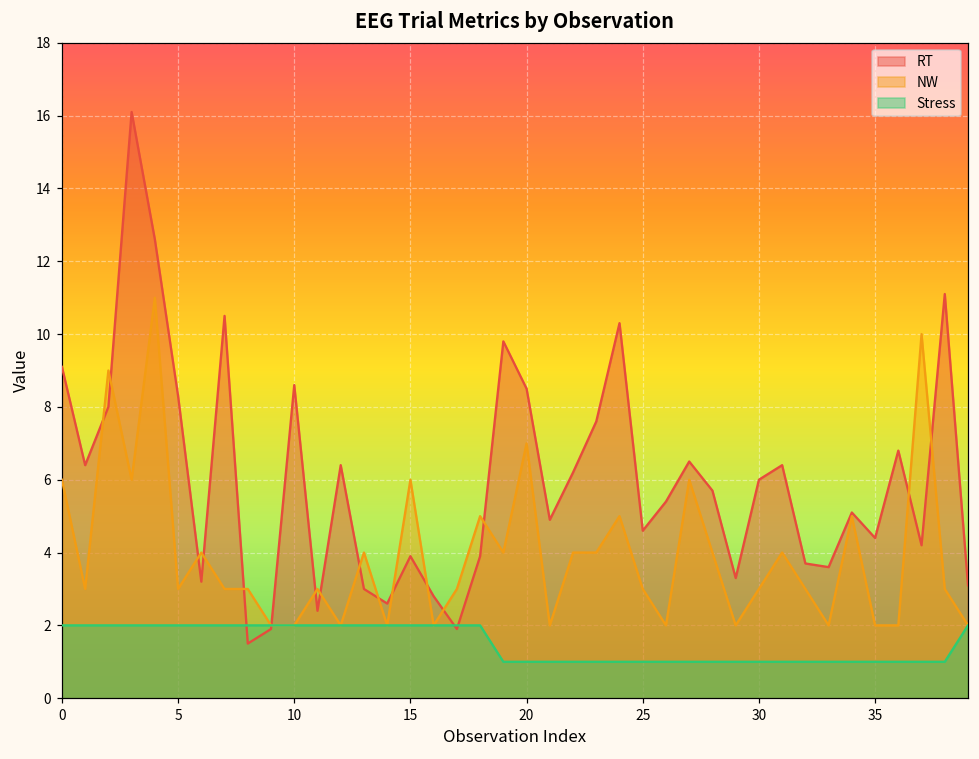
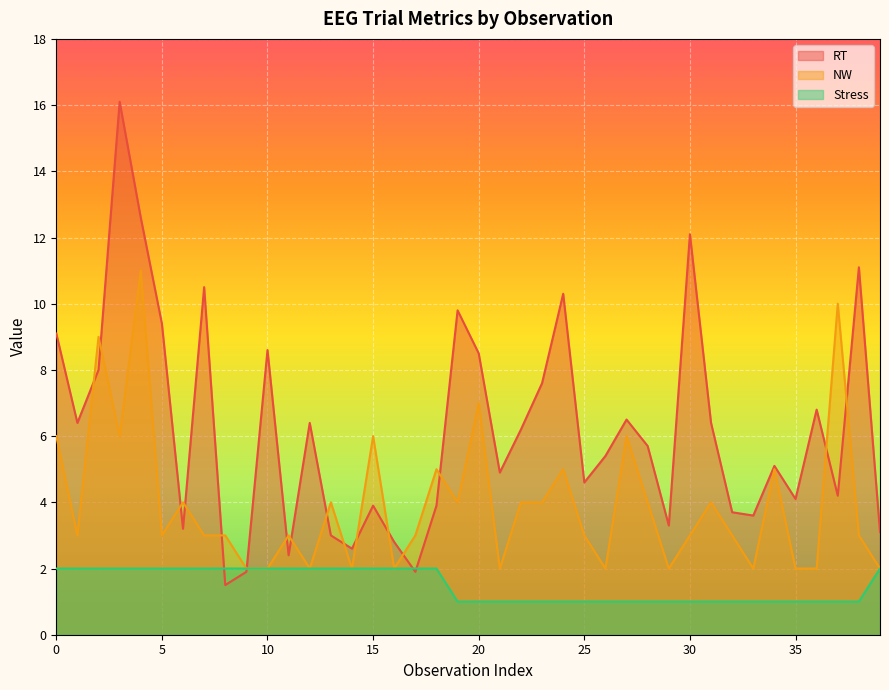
RT, 5: 8.3 -> 9.4
RT, 30: 6.0 -> 12.1
RT, 35: 4.4 -> 4.1
